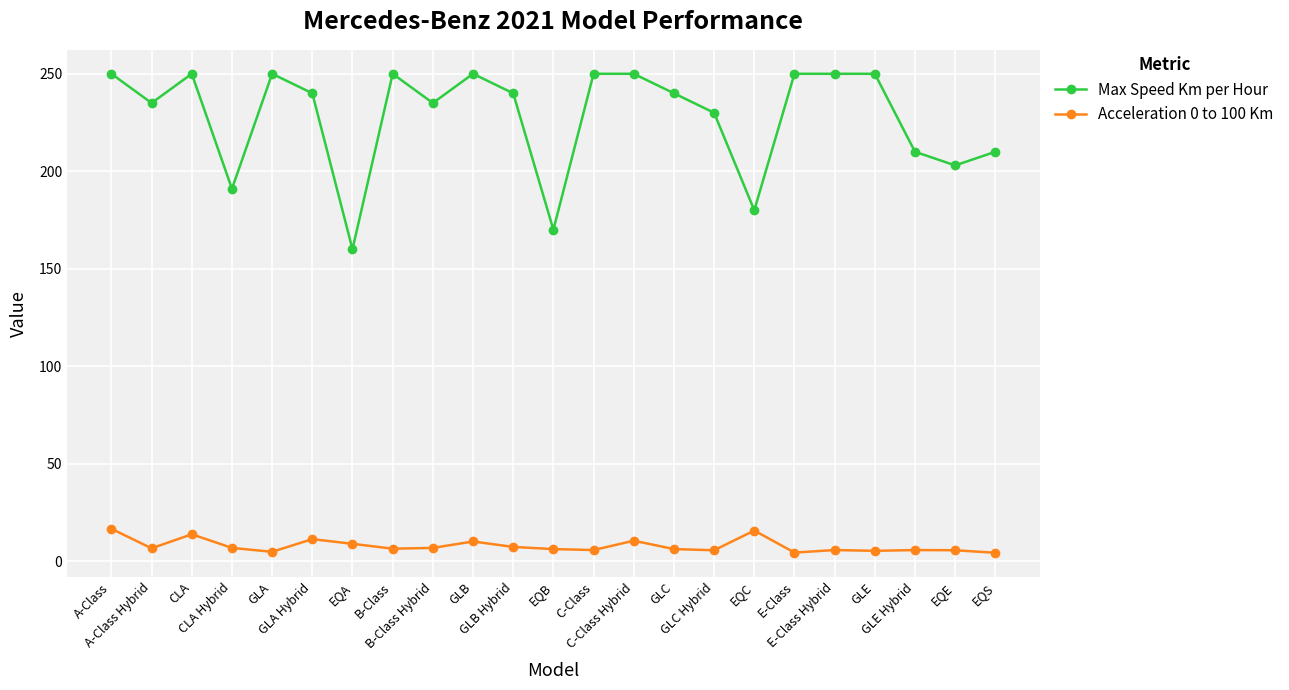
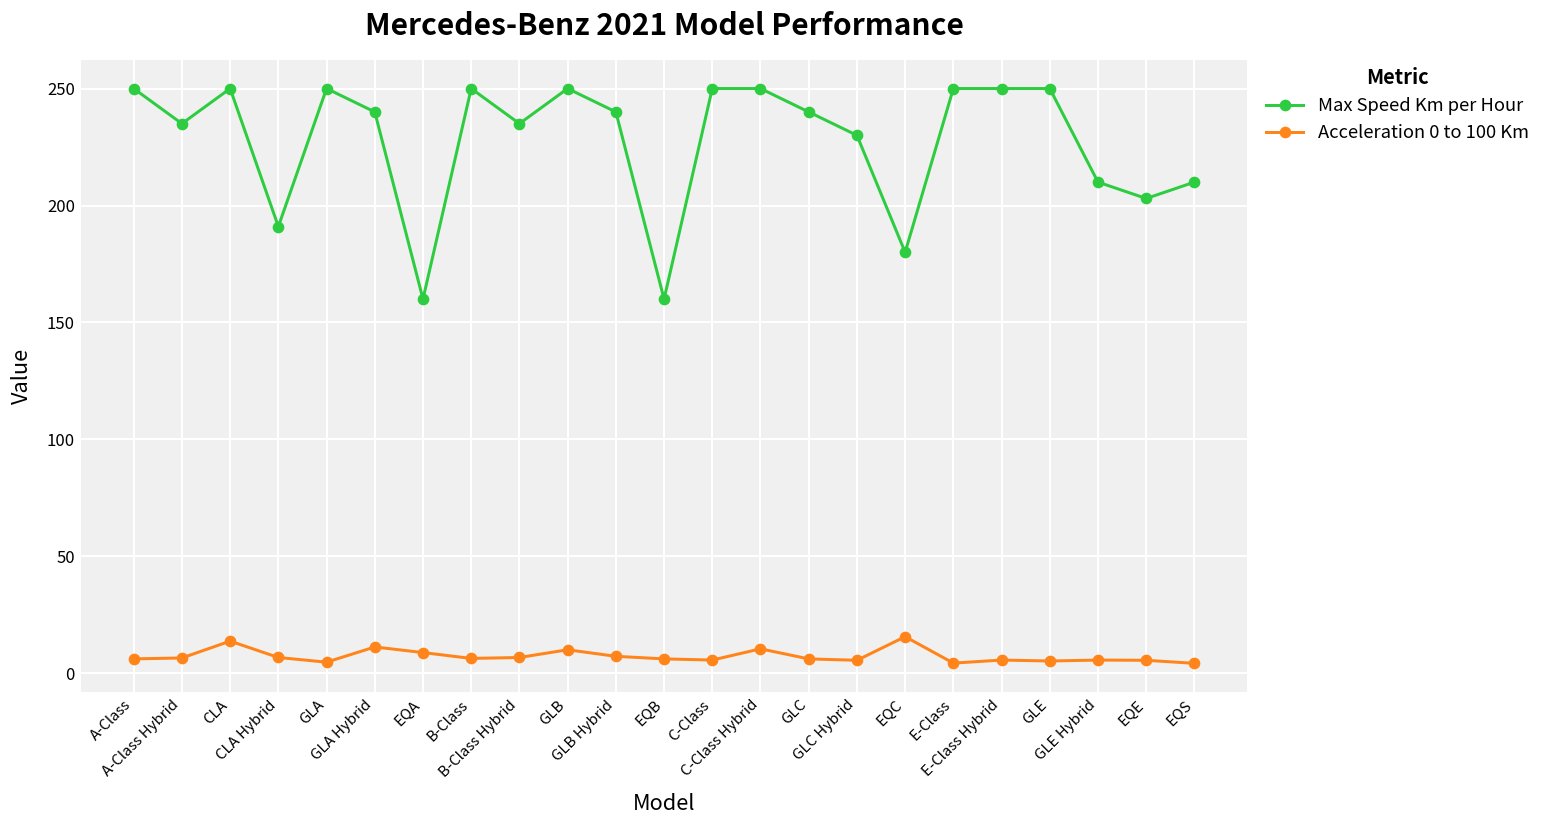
Acceleration 0 to 100 Km, A-Class: 17 -> 6
Max Speed Km per Hour, EQB: 170 -> 160
